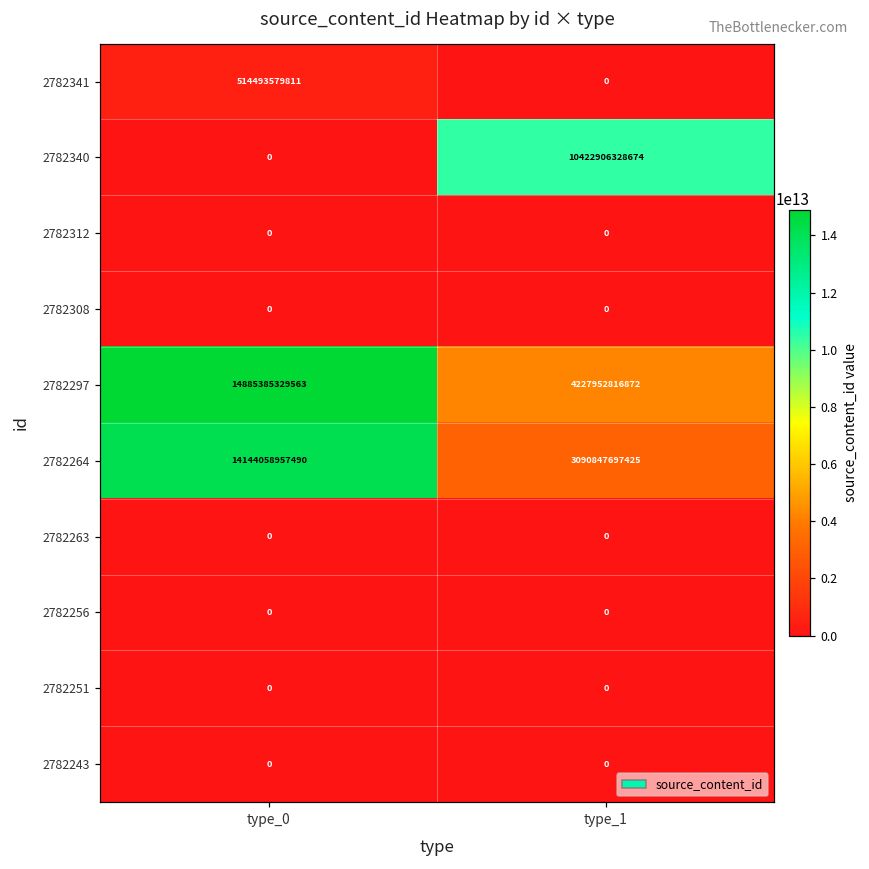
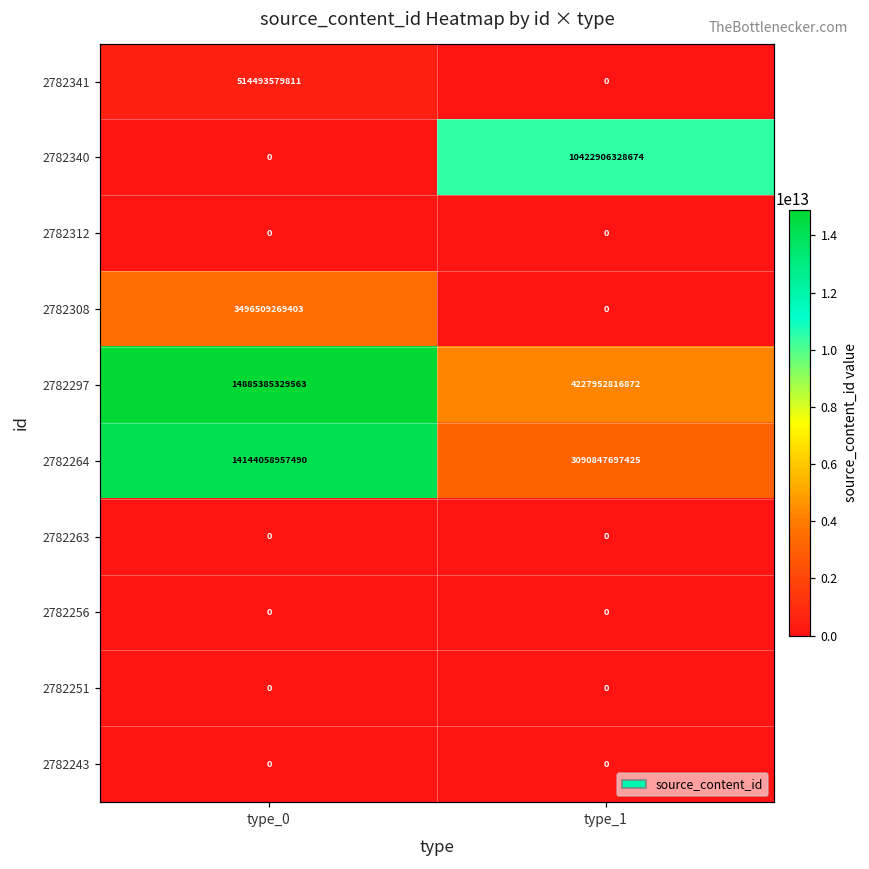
2782308, type_0: 0 -> 3496509269403
